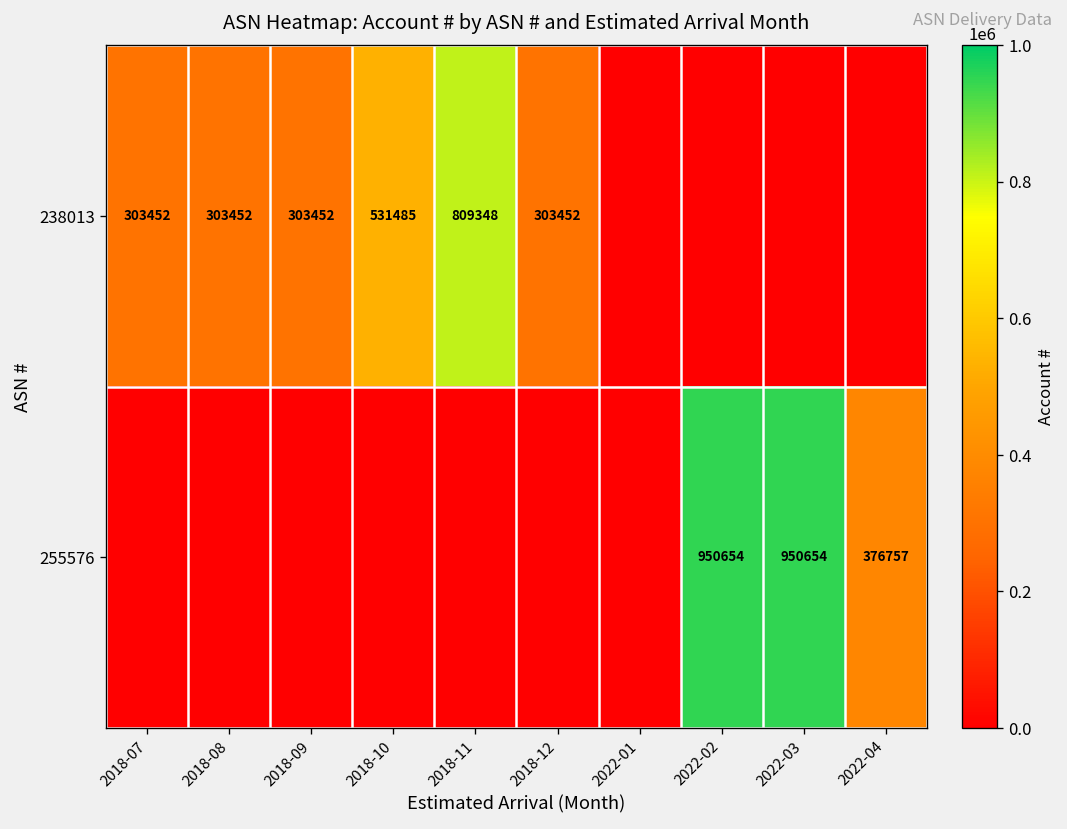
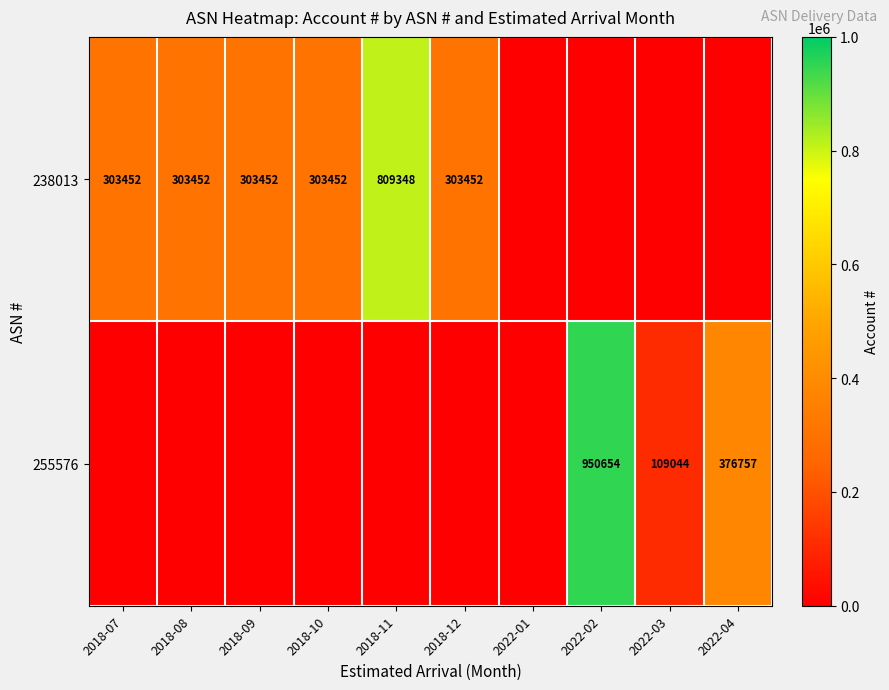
238013, 2018-10: 531485 -> 303452
255576, 2022-03: 950654 -> 109044
